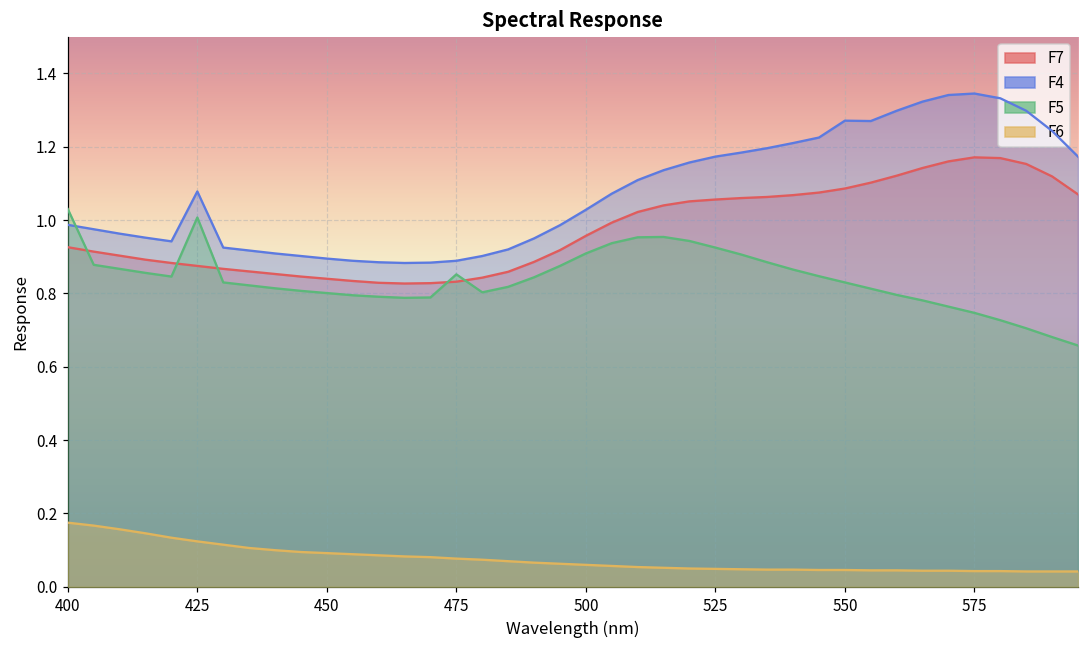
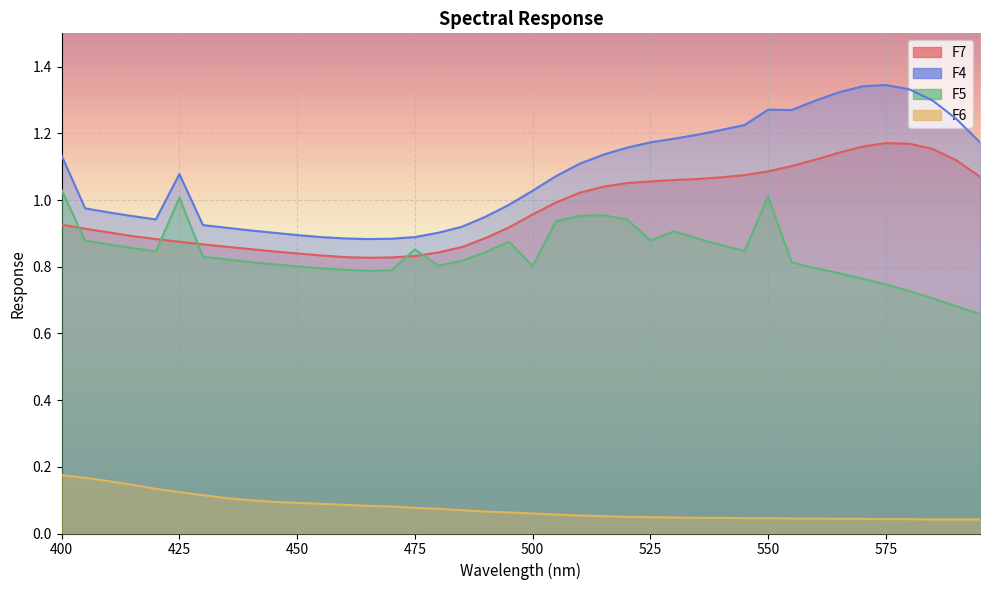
F4, 400: 0.99 -> 1.13
F5, 500: 0.91 -> 0.80
F5, 525: 0.93 -> 0.88
F5, 550: 0.83 -> 1.01
